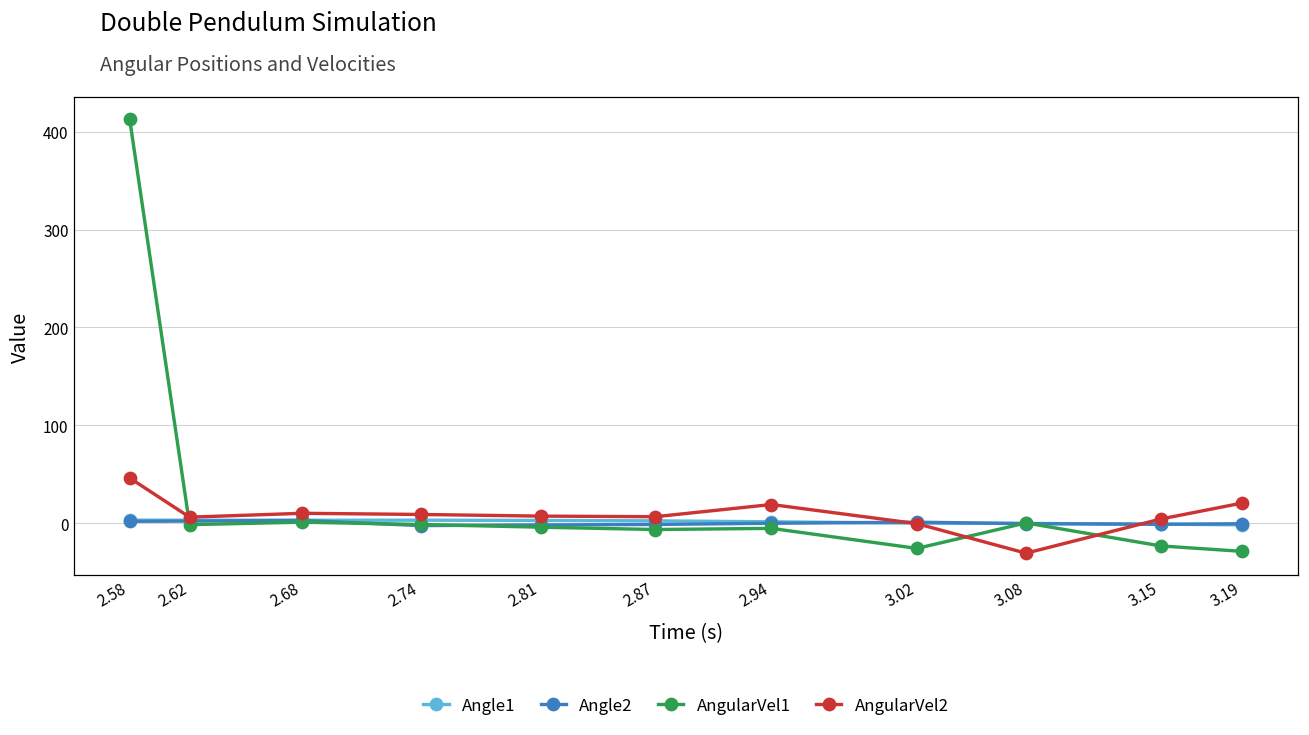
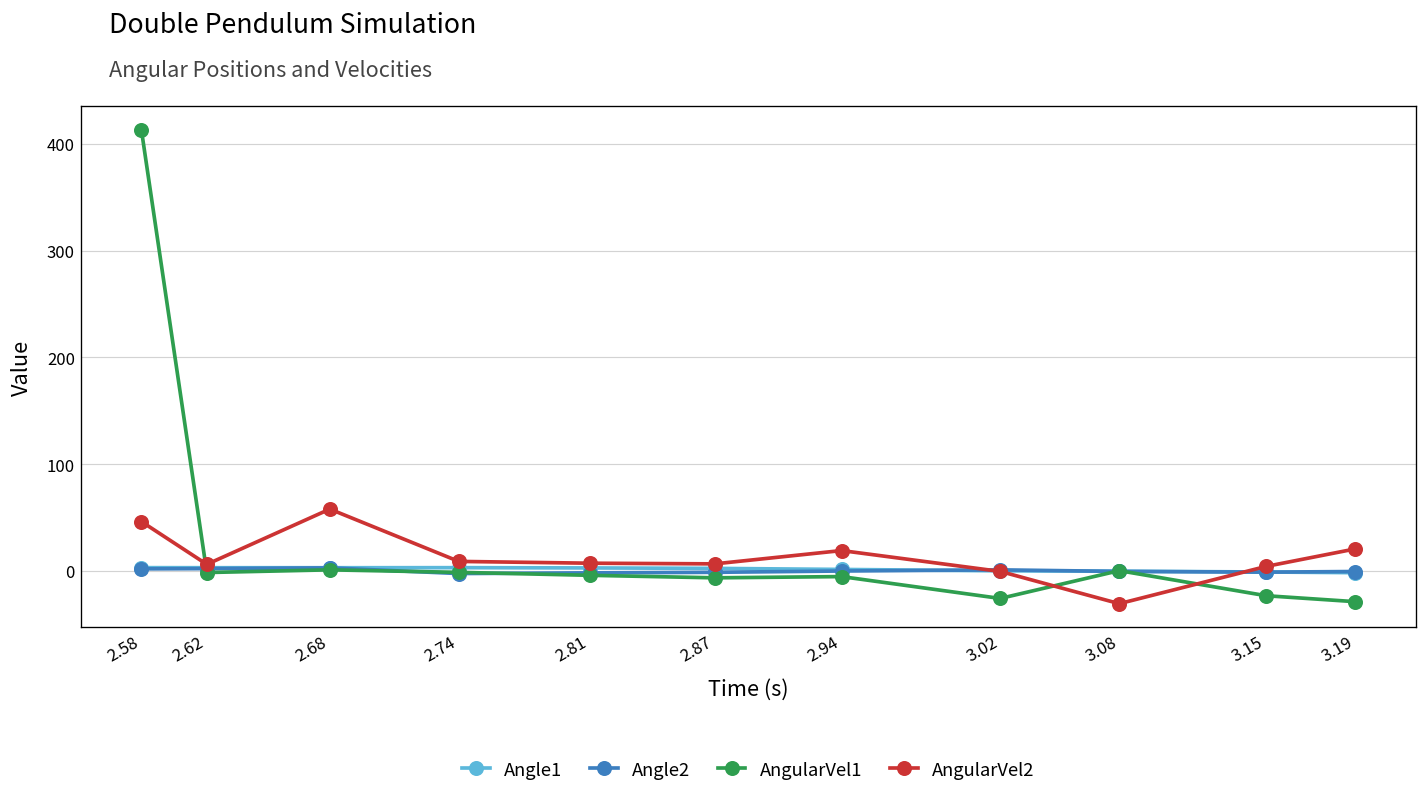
AngularVel2, 2.68: 10 -> 60
